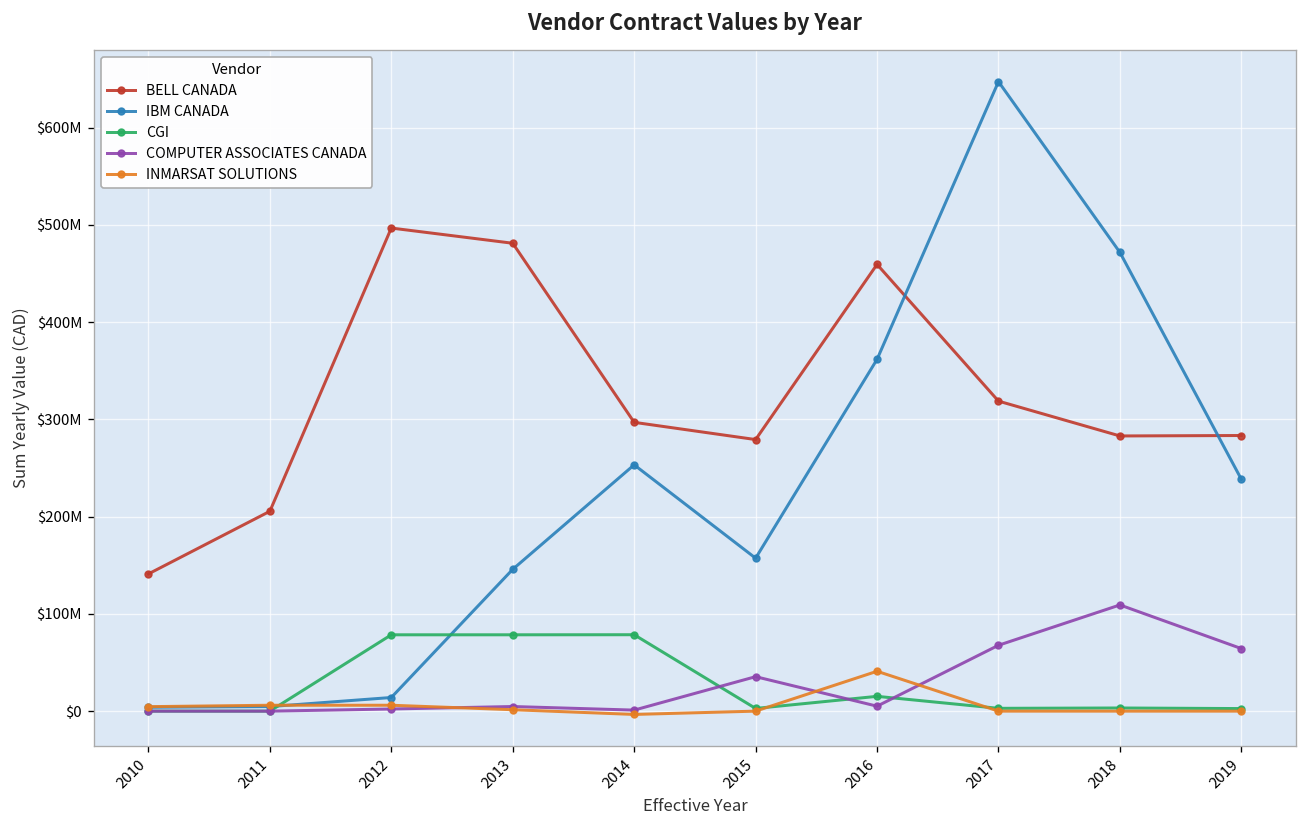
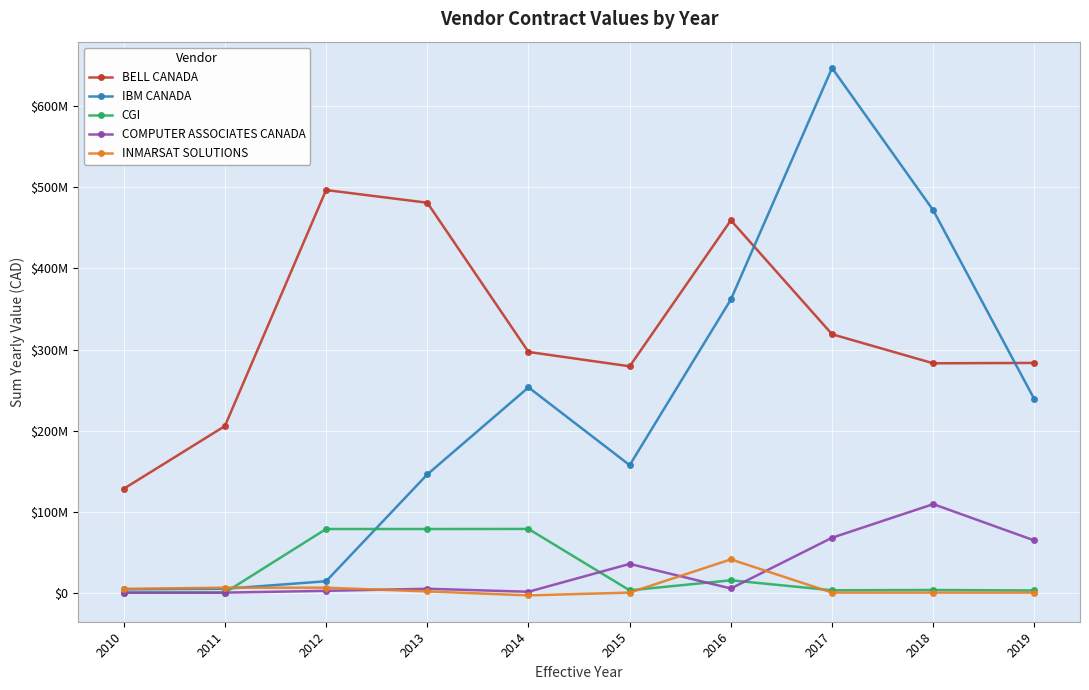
BELL CANADA, 2010: $140000000 -> $130000000
